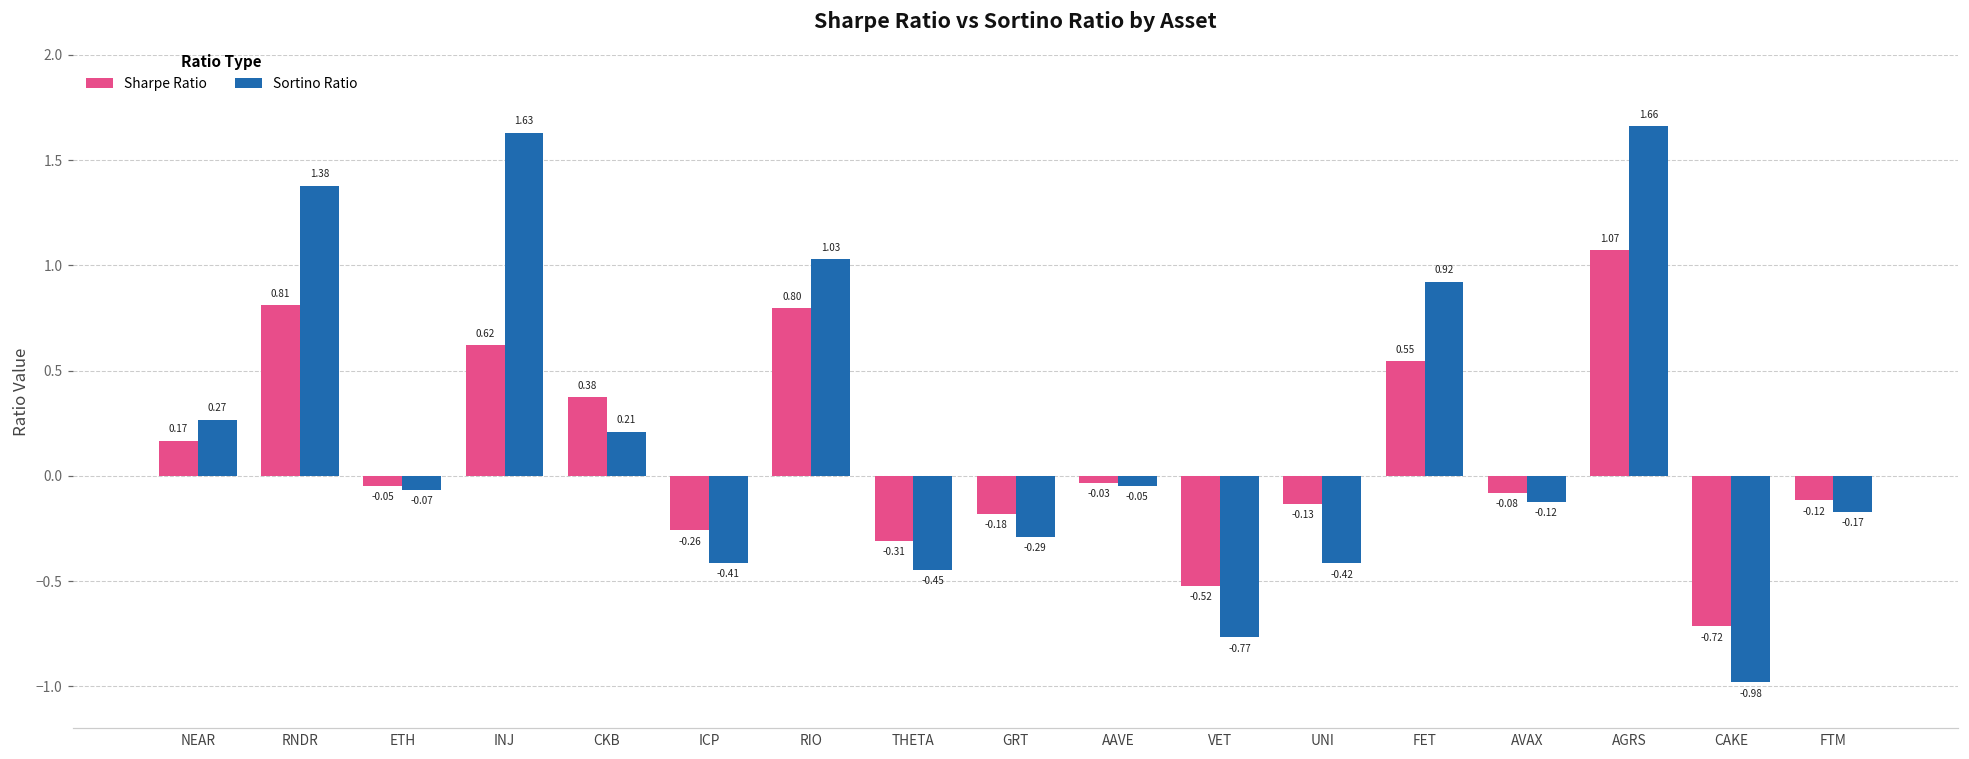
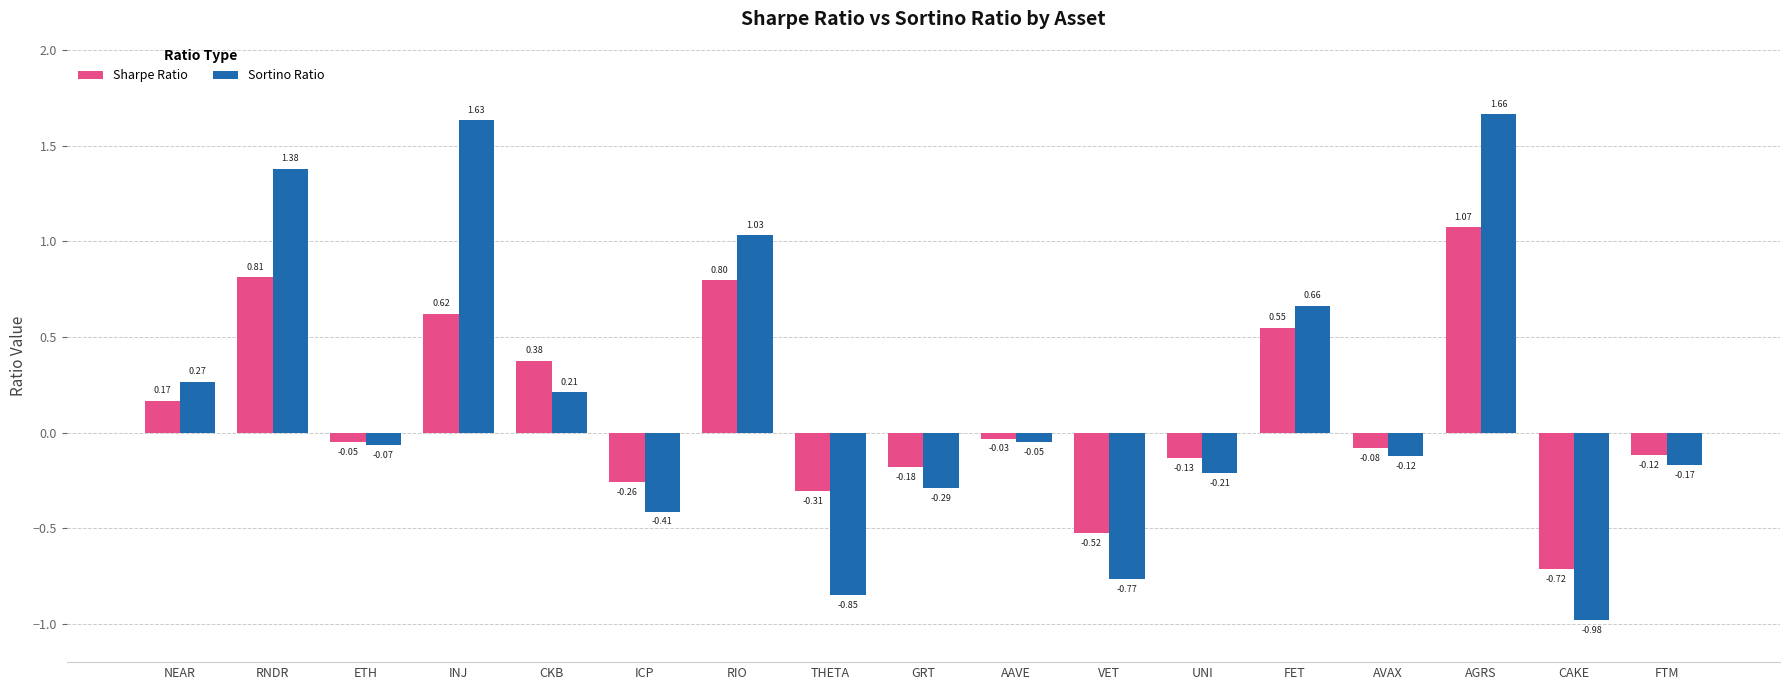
Sortino Ratio, THETA: -0.45 -> -0.85
Sortino Ratio, UNI: -0.42 -> -0.21
Sortino Ratio, FET: 0.92 -> 0.66
